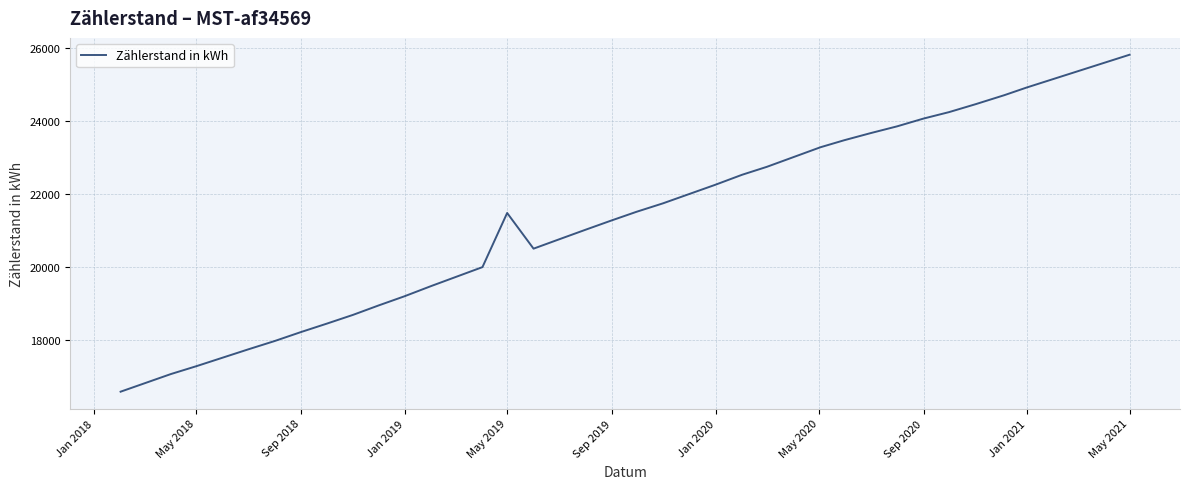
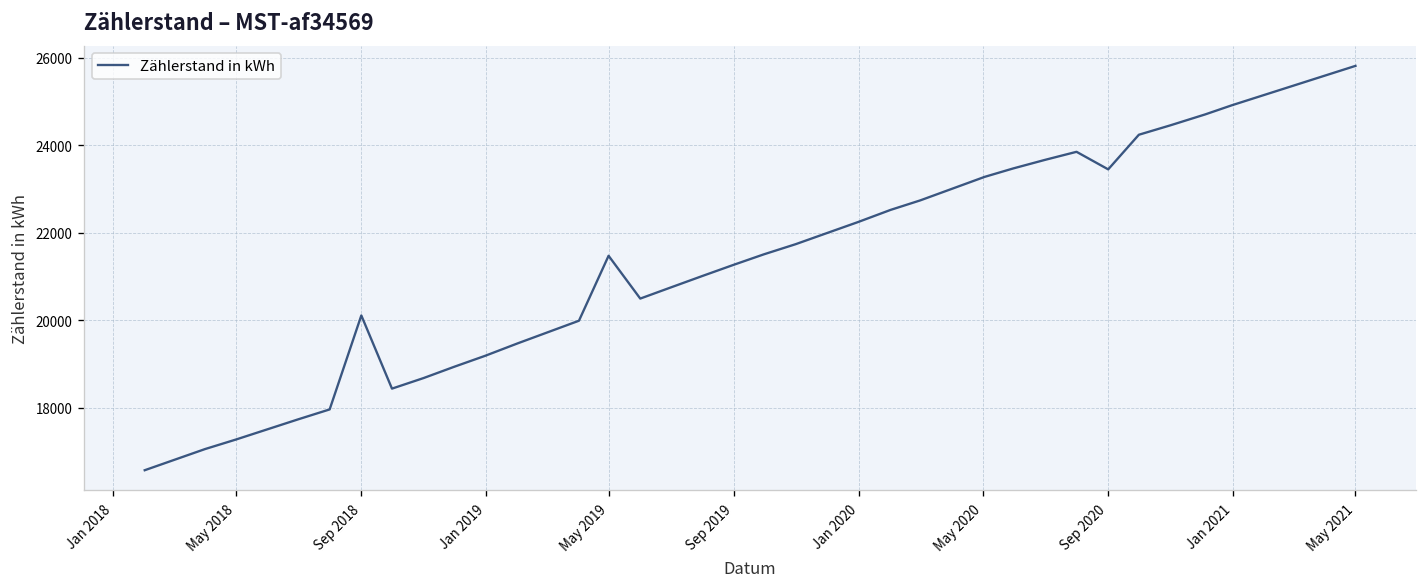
Sep 2018: 18200 -> 20100
Sep 2020: 24100 -> 23400
